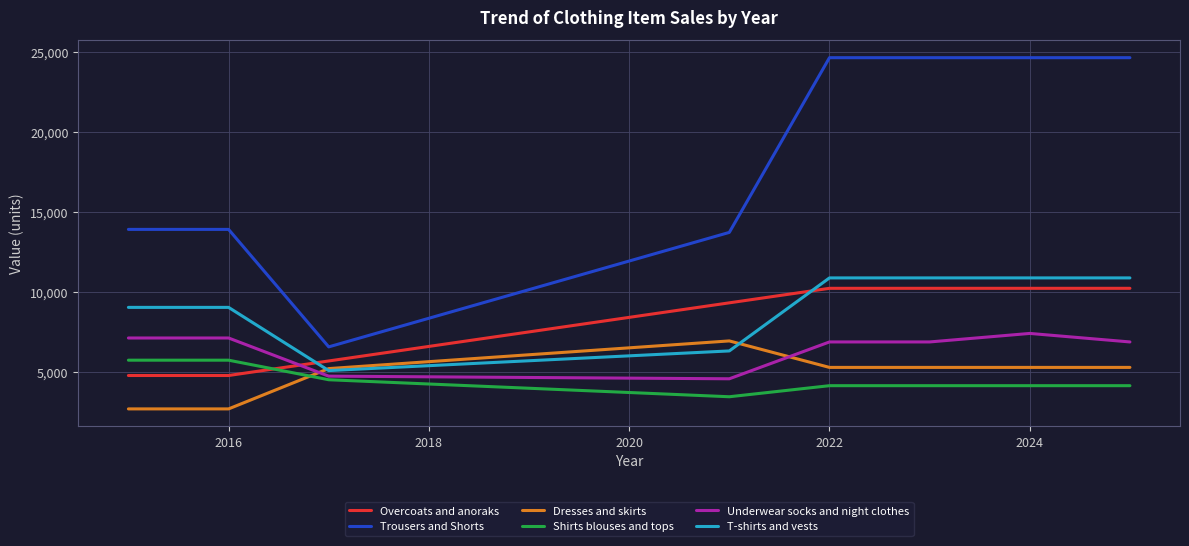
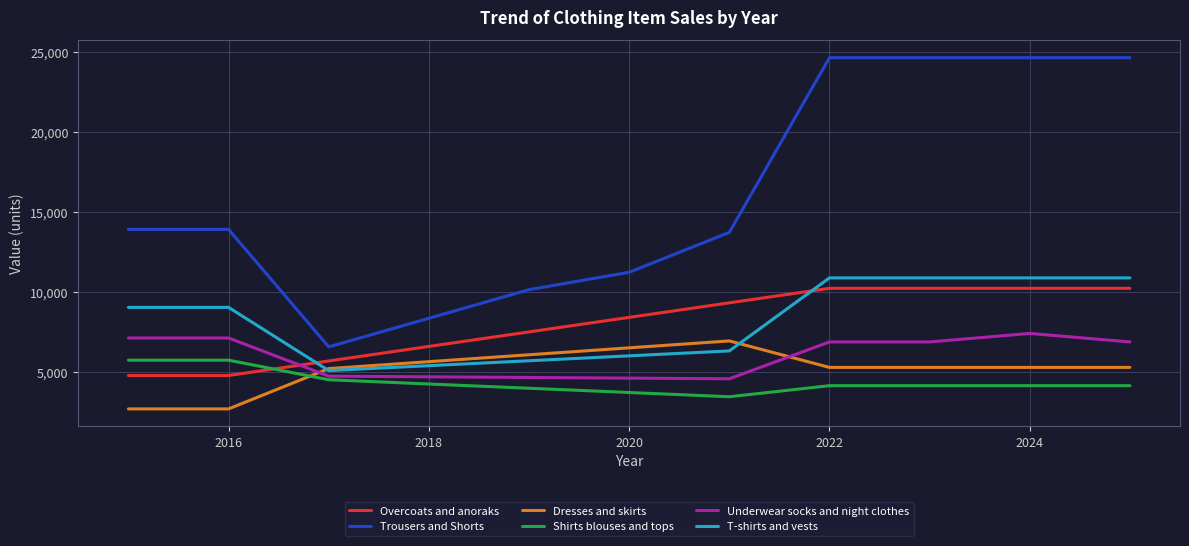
Trousers and Shorts, 2020: 11,900 -> 11,200
